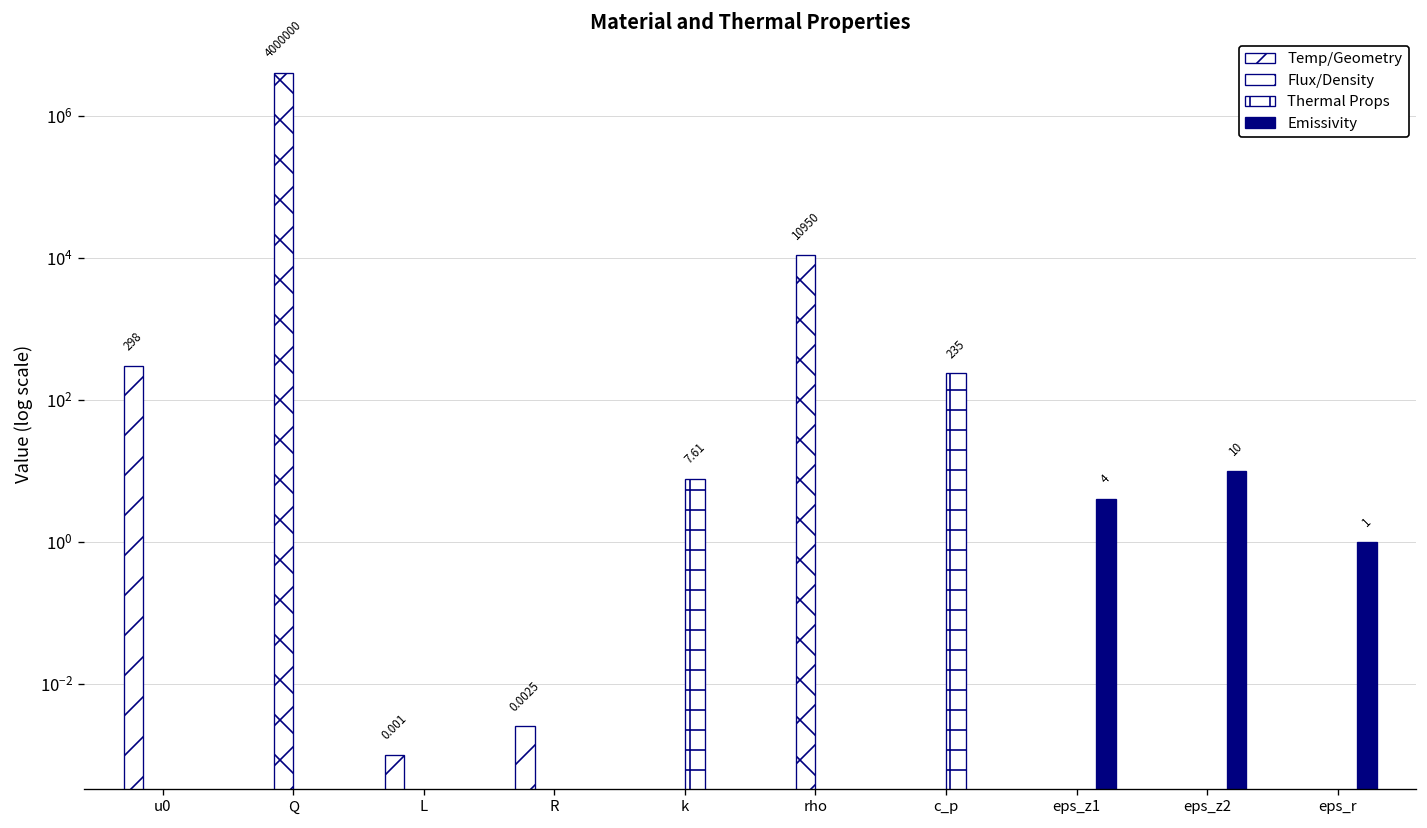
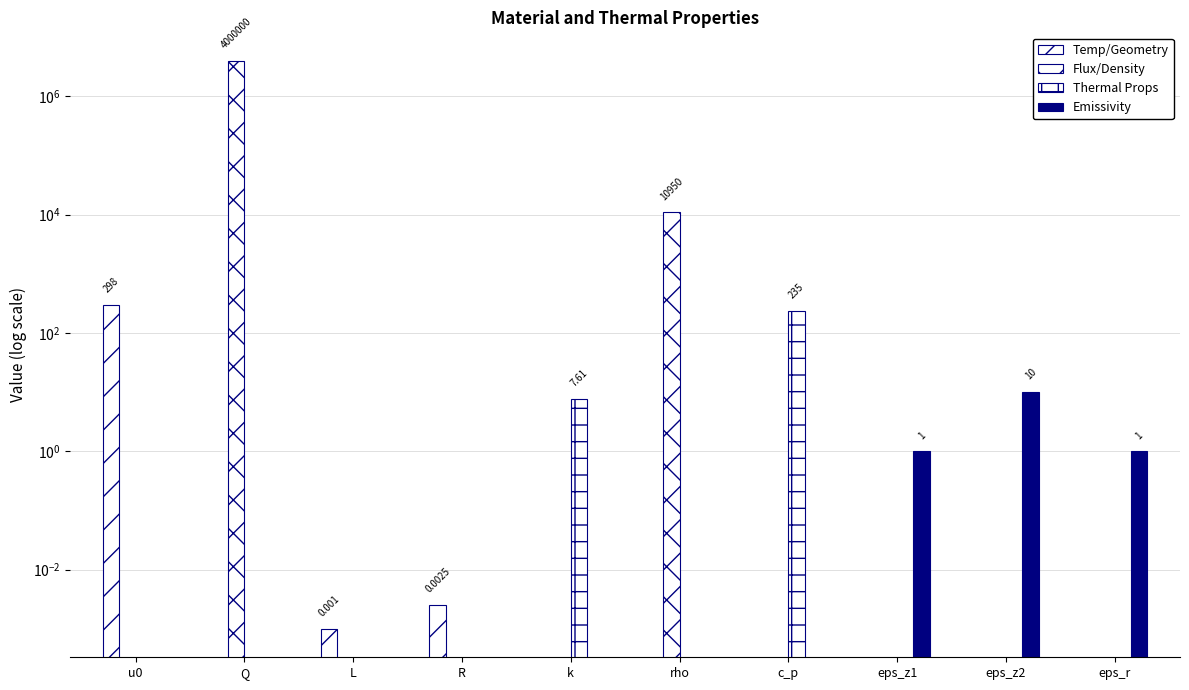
Emissivity, eps_z1: 4 -> 1
